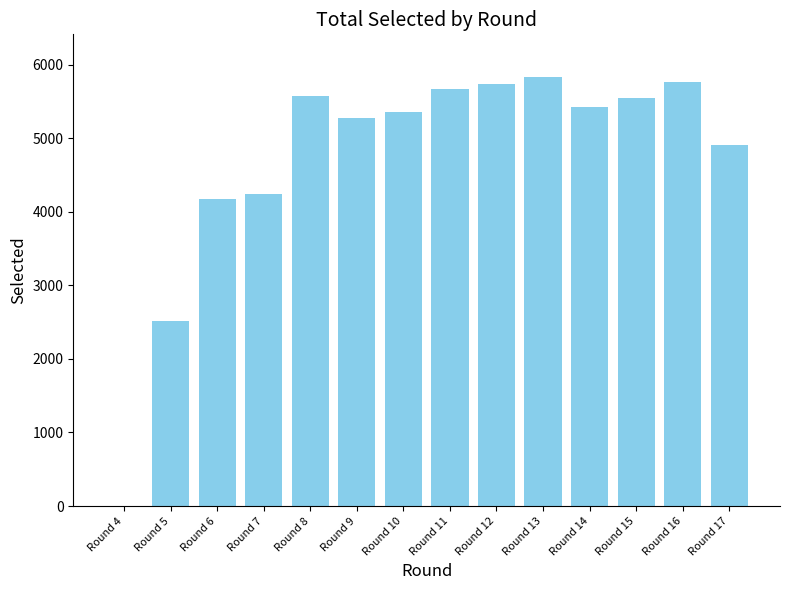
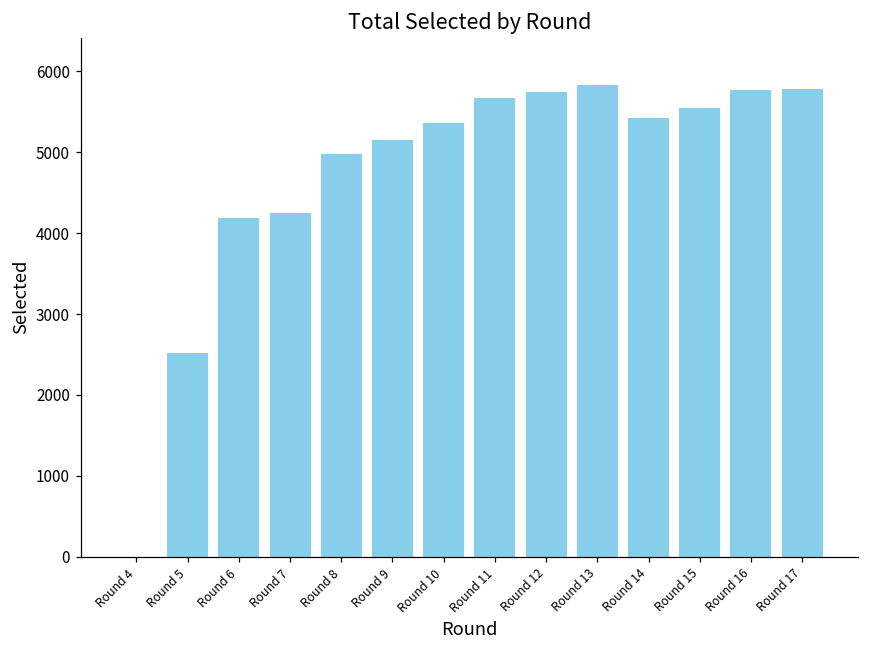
Round 8: 5600 -> 5000
Round 9: 5300 -> 5200
Round 17: 4900 -> 5800
